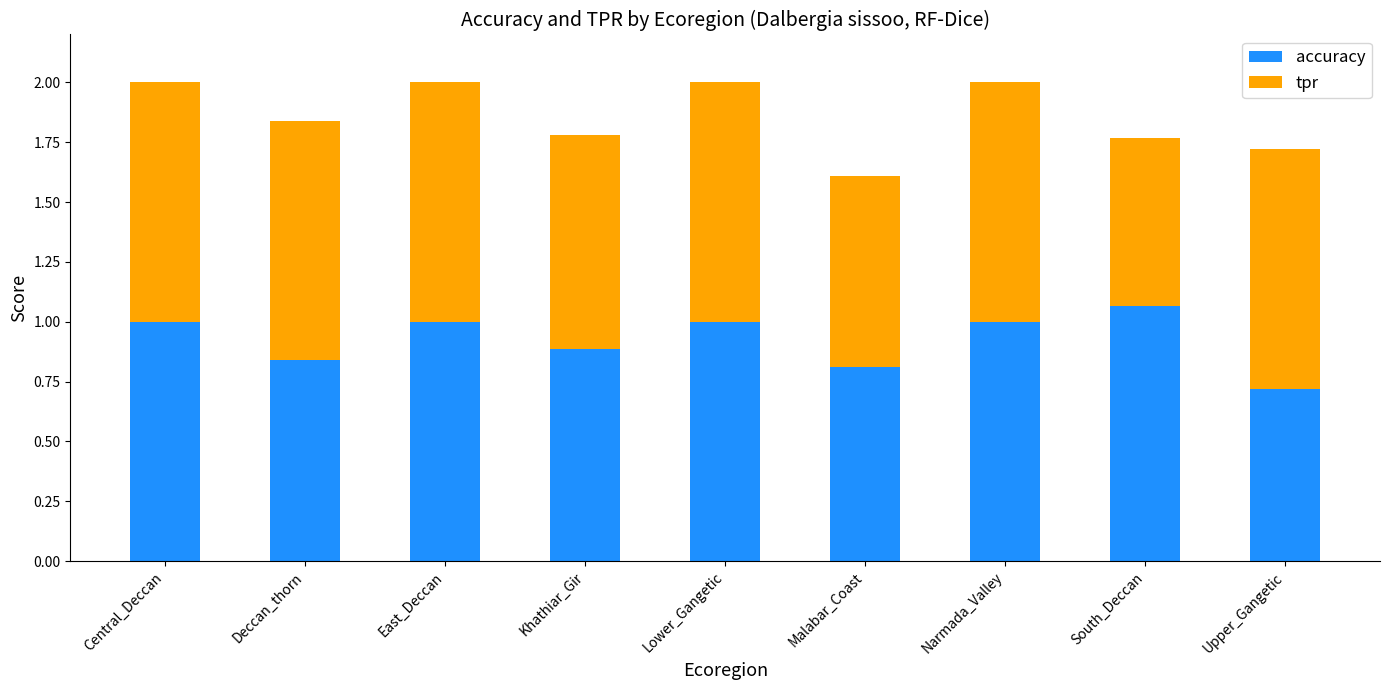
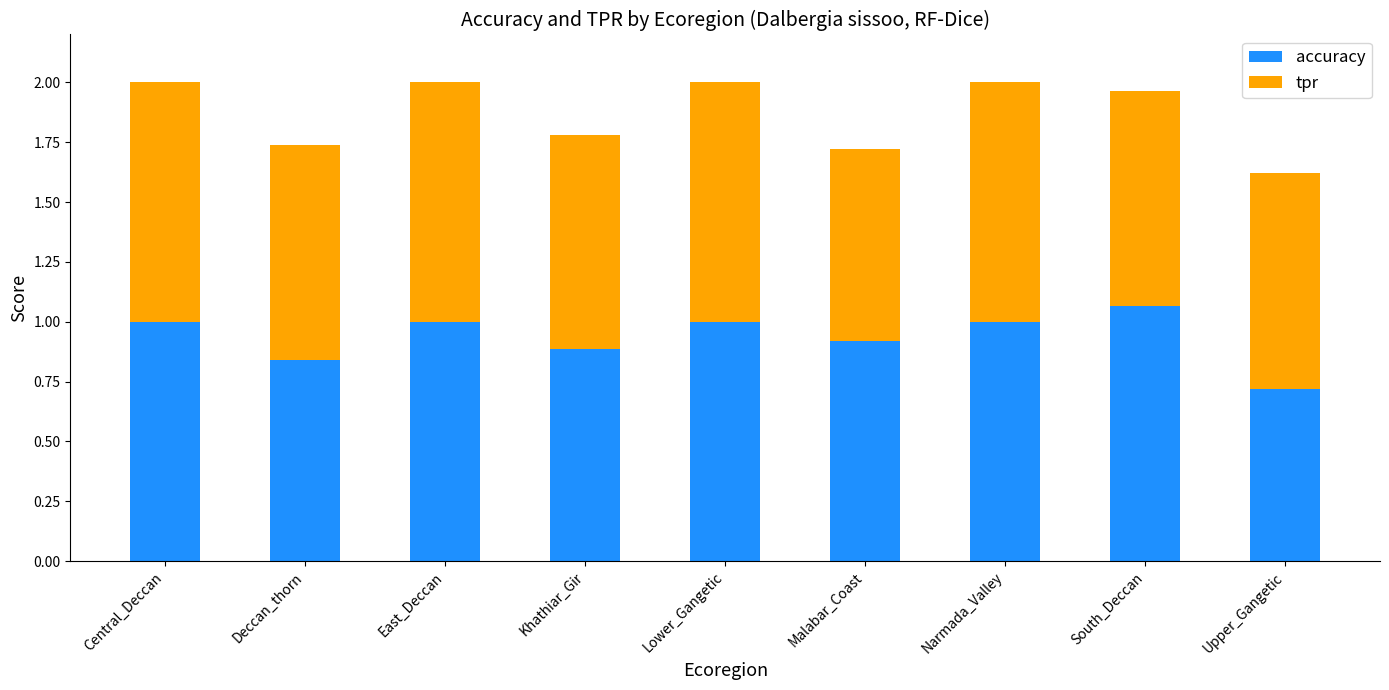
tpr, Deccan_thorn: 1.0 -> 0.9
accuracy, Malabar_Coast: 0.81 -> 0.92
tpr, South_Deccan: 0.7 -> 0.9
tpr, Upper_Gangetic: 1.0 -> 0.9
